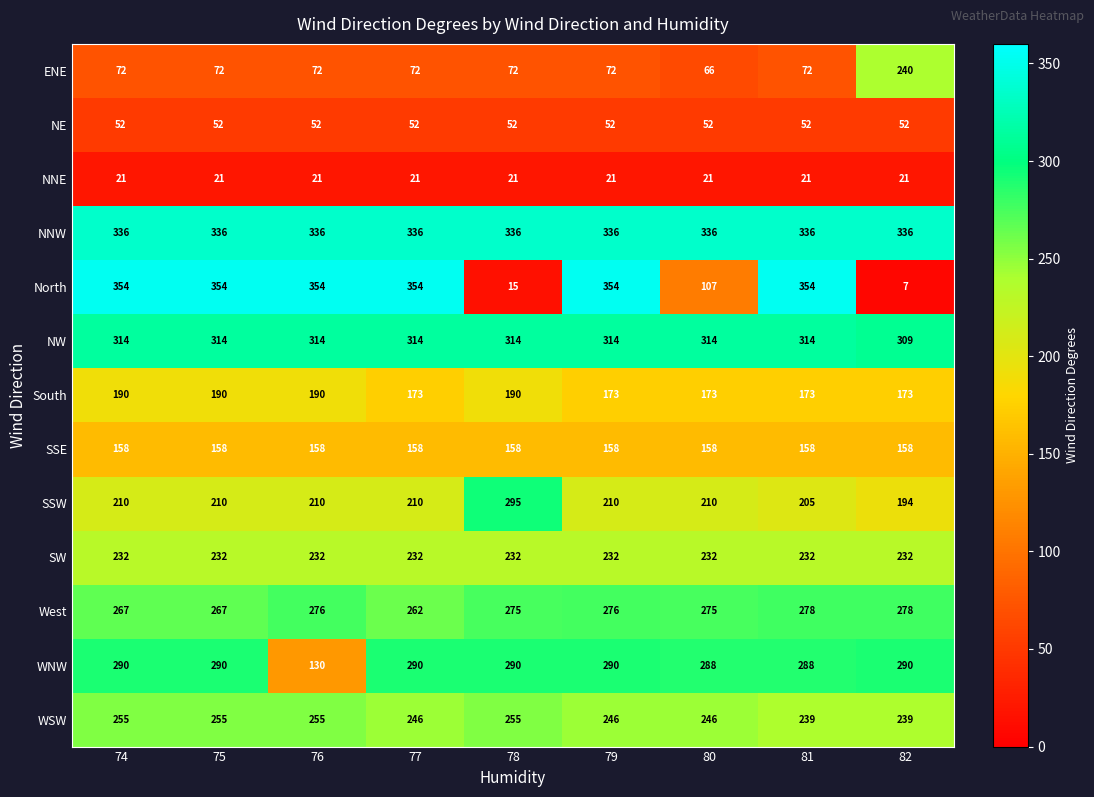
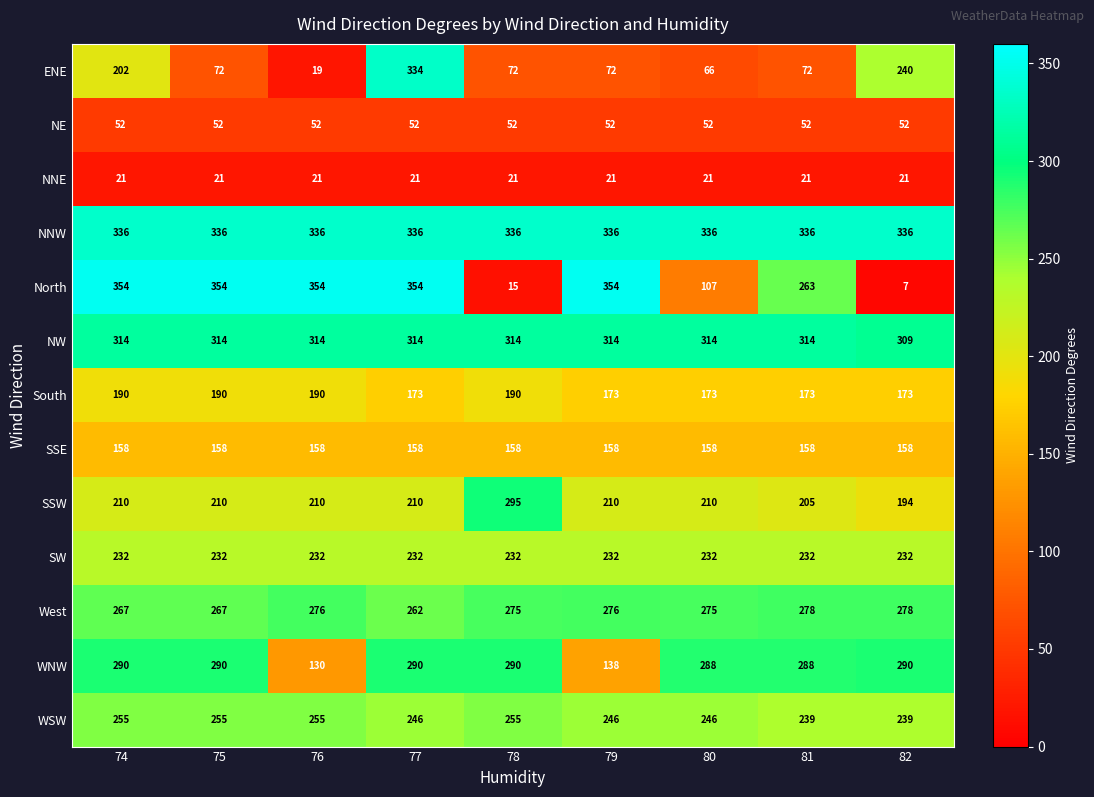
ENE, 74: 72 -> 202
ENE, 76: 72 -> 19
ENE, 77: 72 -> 334
North, 81: 354 -> 263
WNW, 79: 290 -> 138
